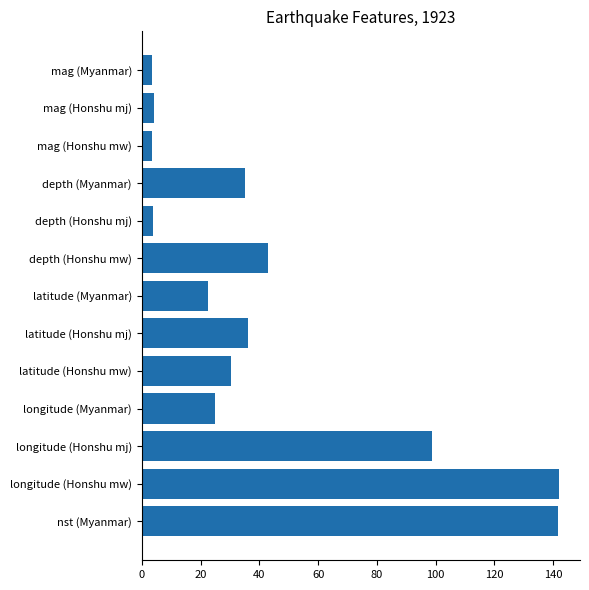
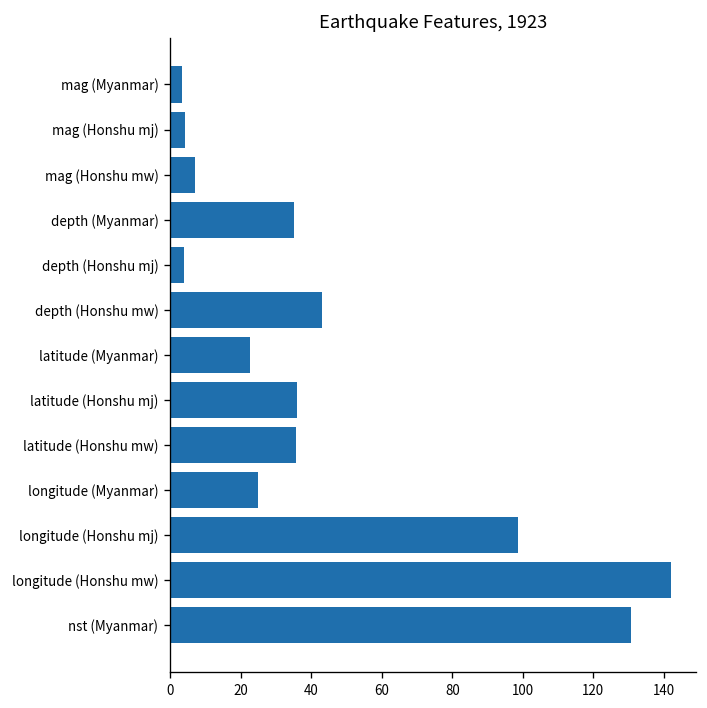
mag (Honshu mw): 4 -> 7
latitude (Honshu mw): 31 -> 36
nst (Myanmar): 142 -> 131
